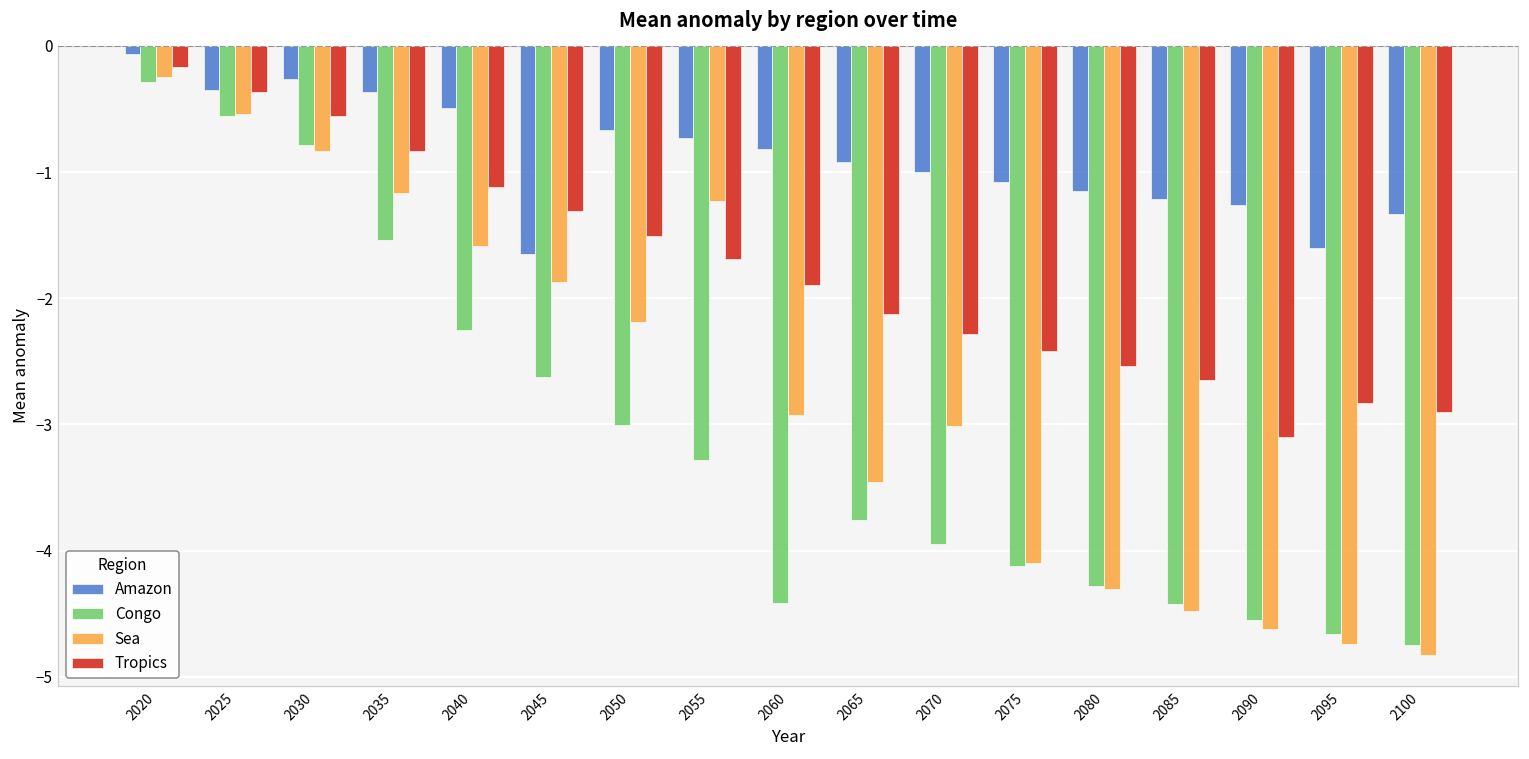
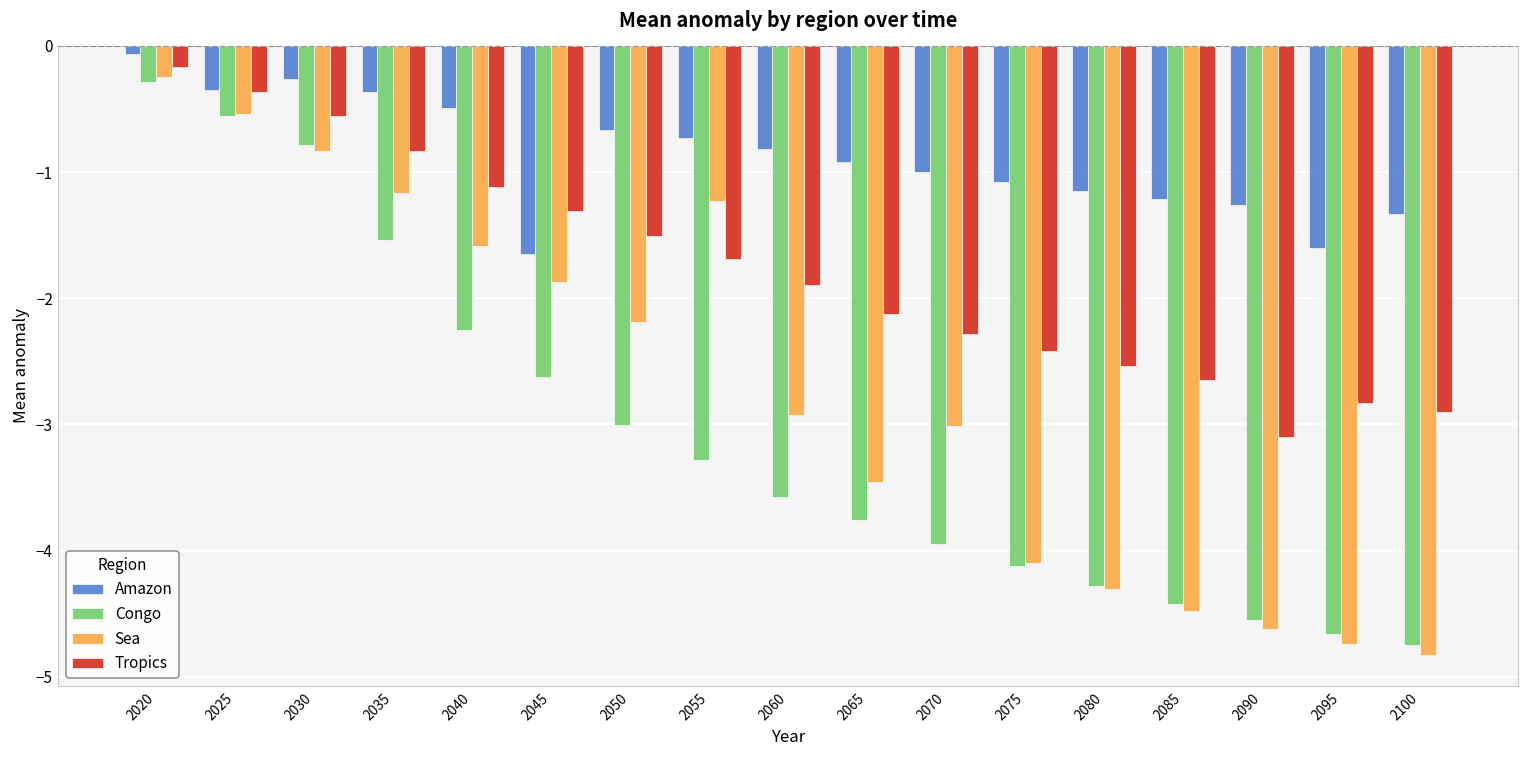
Congo, 2060: -4.41 -> -3.57
